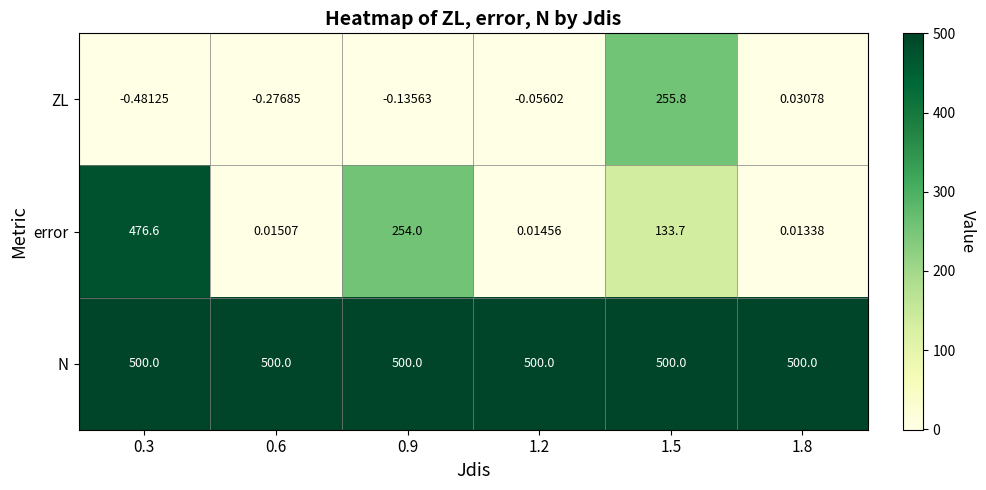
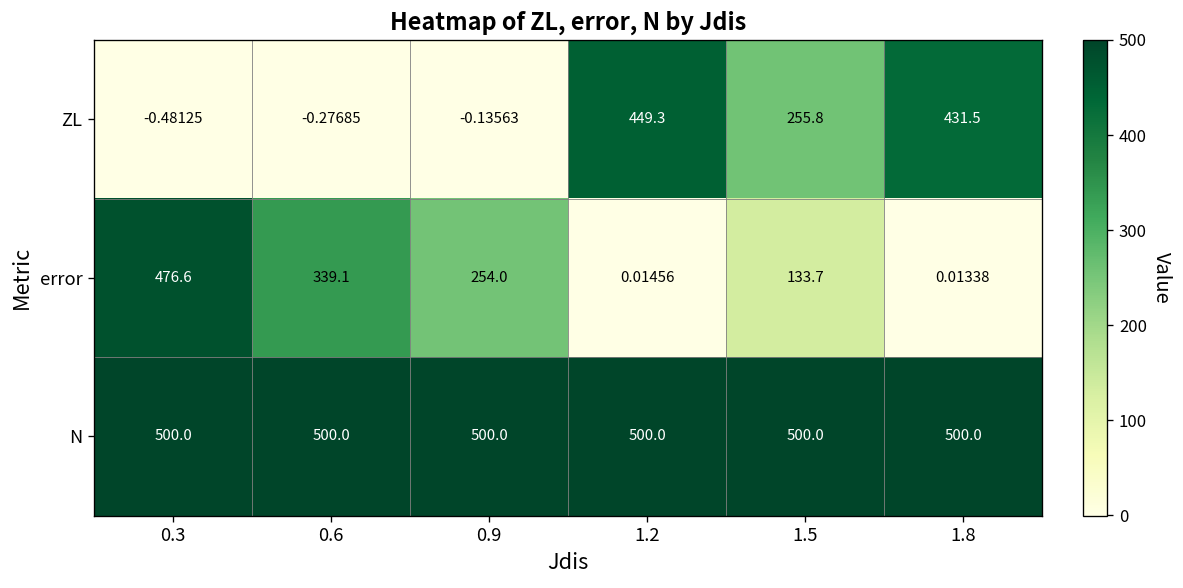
ZL, 1.2: -0.05602 -> 449.3
ZL, 1.8: 0.03078 -> 431.5
error, 0.6: 0.01507 -> 339.1
